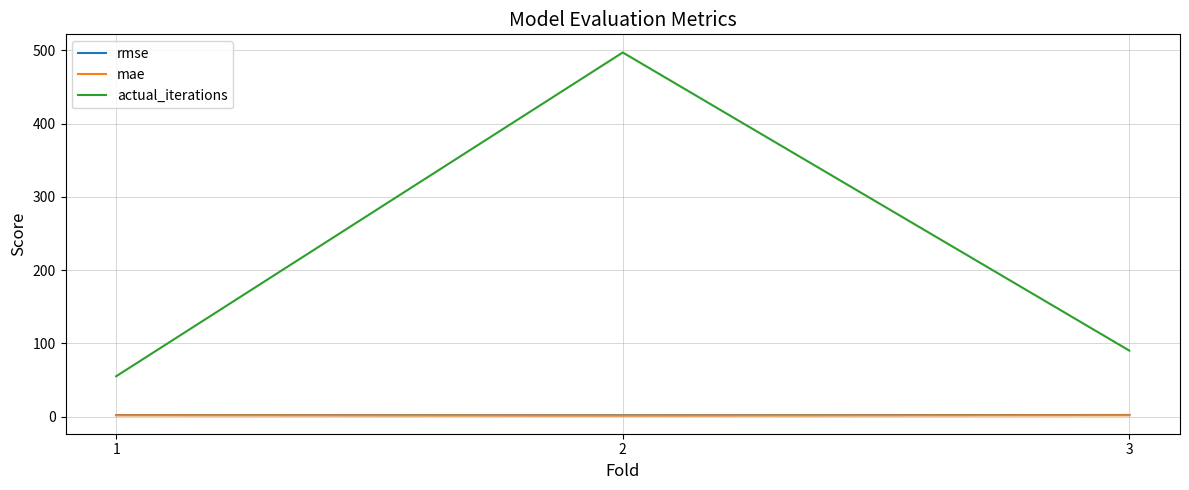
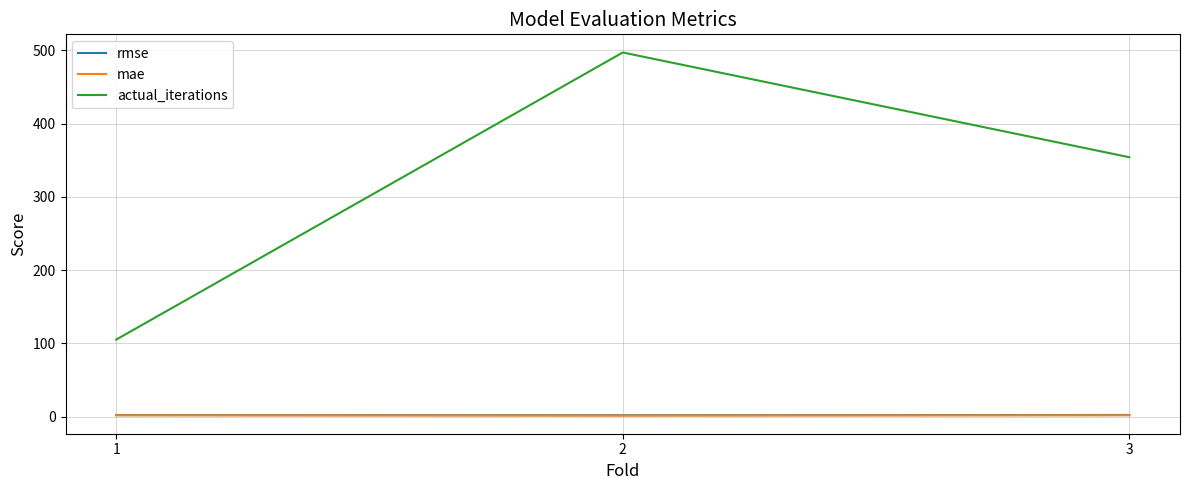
actual_iterations, 1: 60 -> 110
actual_iterations, 3: 90 -> 350
